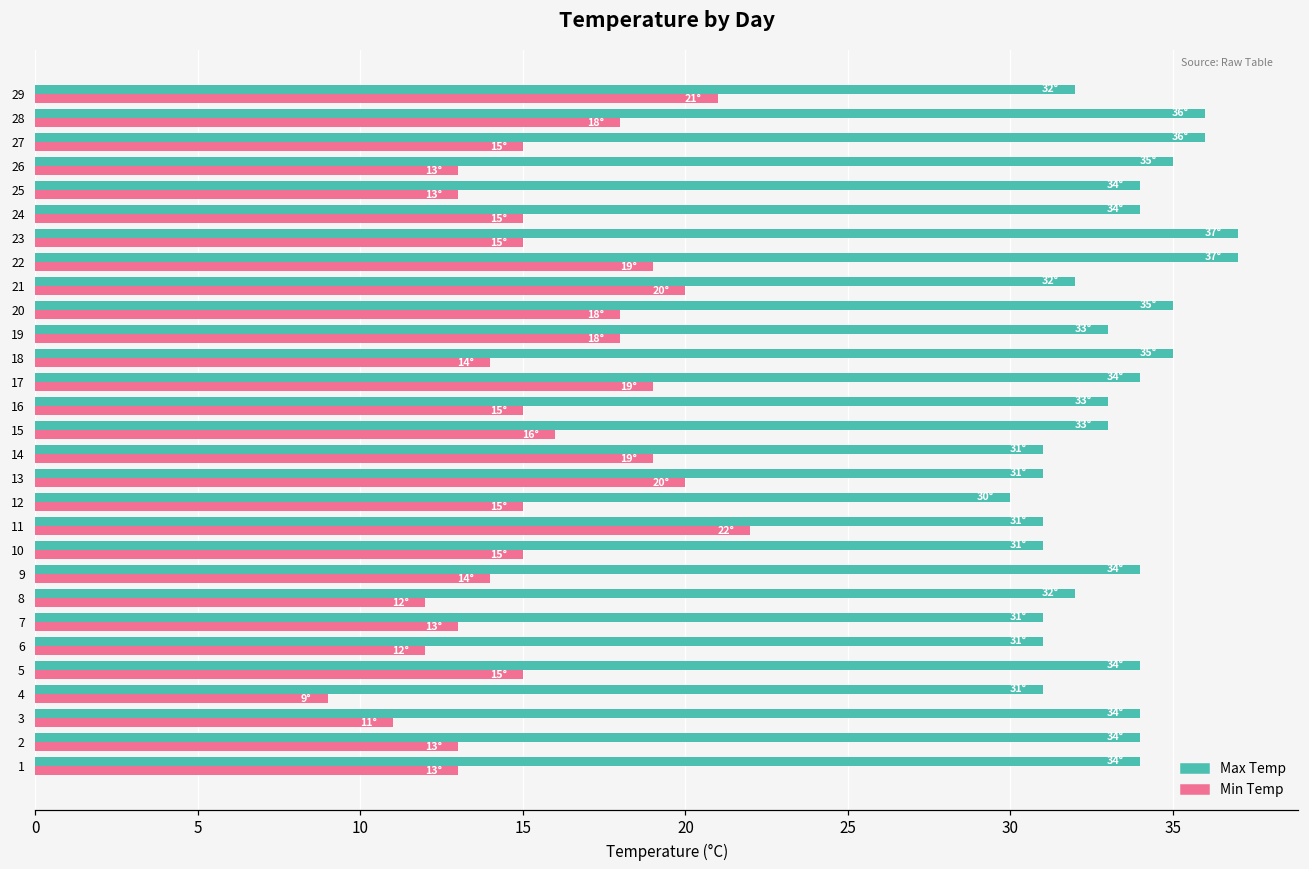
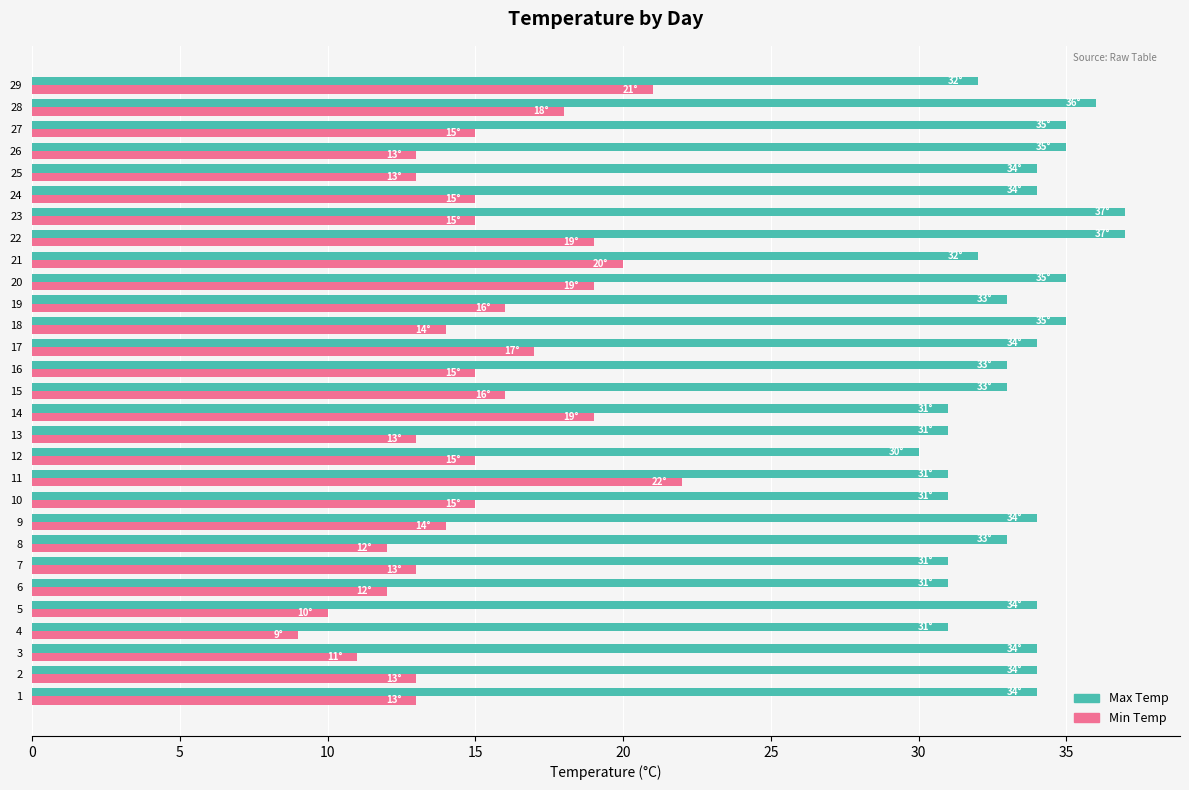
Max Temp, 27: 36° -> 35°
Min Temp, 20: 18° -> 19°
Min Temp, 19: 18° -> 16°
Min Temp, 17: 19° -> 17°
Min Temp, 13: 20° -> 13°
Max Temp, 8: 32° -> 33°
Min Temp, 5: 15° -> 10°
